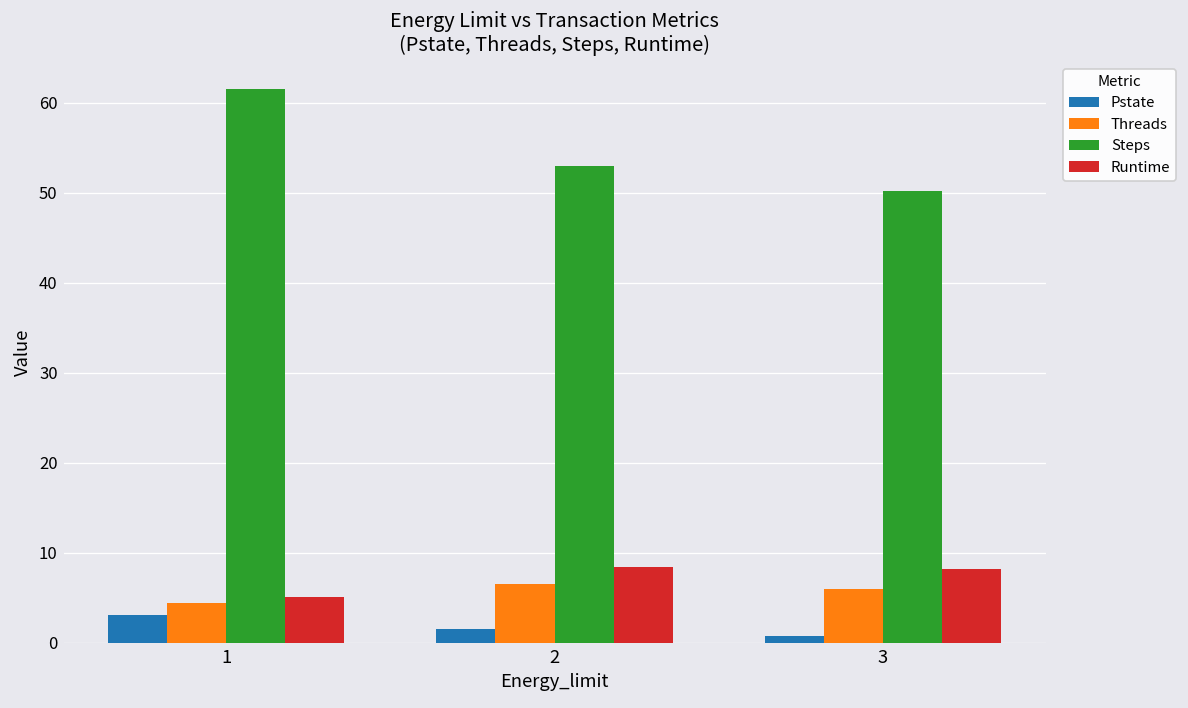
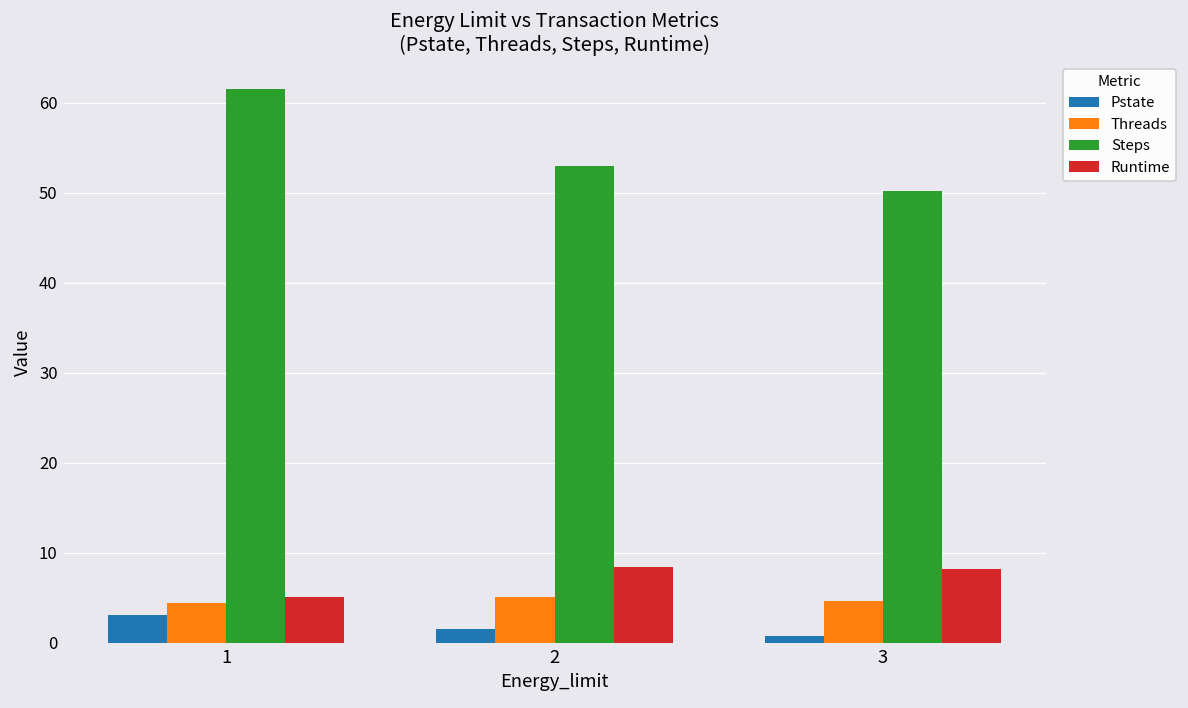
Threads, 2: 7 -> 5
Threads, 3: 6 -> 5
